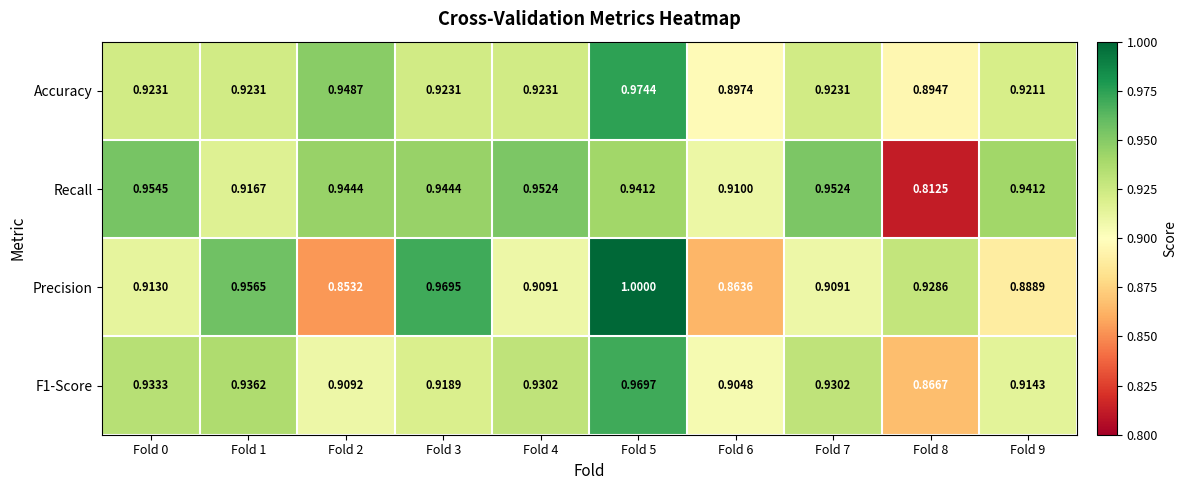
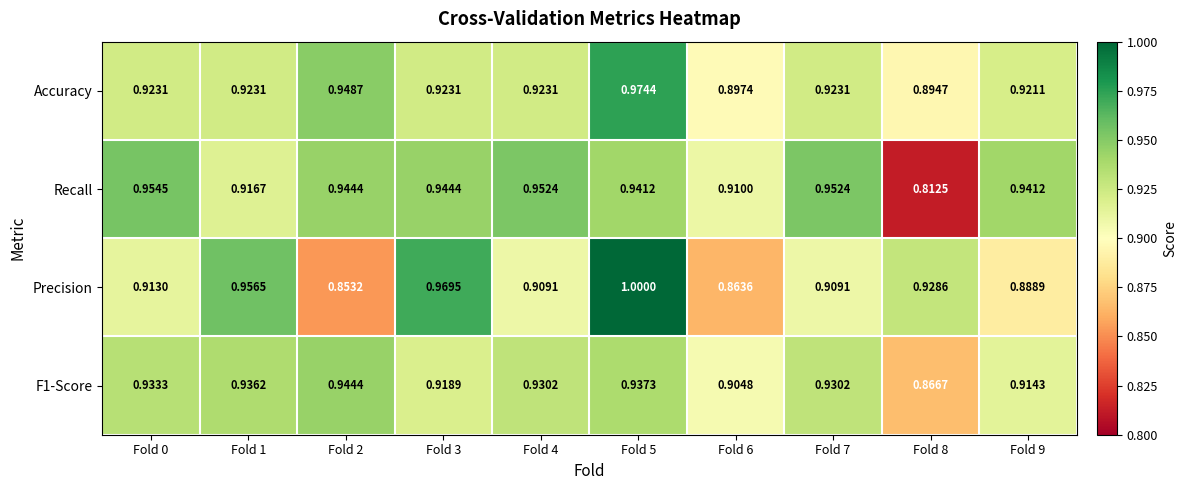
F1-Score, Fold 2: 0.9092 -> 0.9444
F1-Score, Fold 5: 0.9697 -> 0.9373
